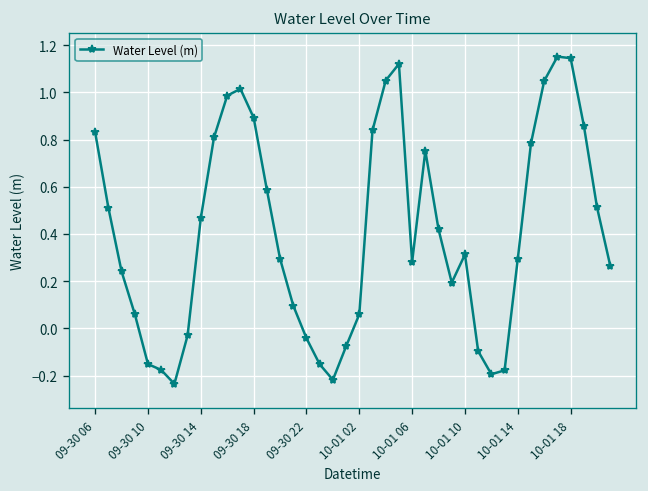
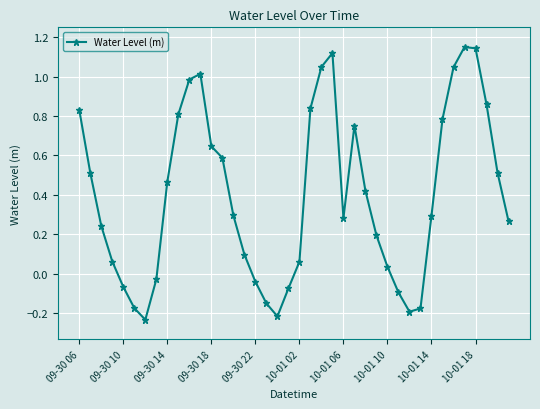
09-30 10: -0.15 -> -0.07
09-30 18: 0.89 -> 0.65
10-01 10: 0.31 -> 0.03
